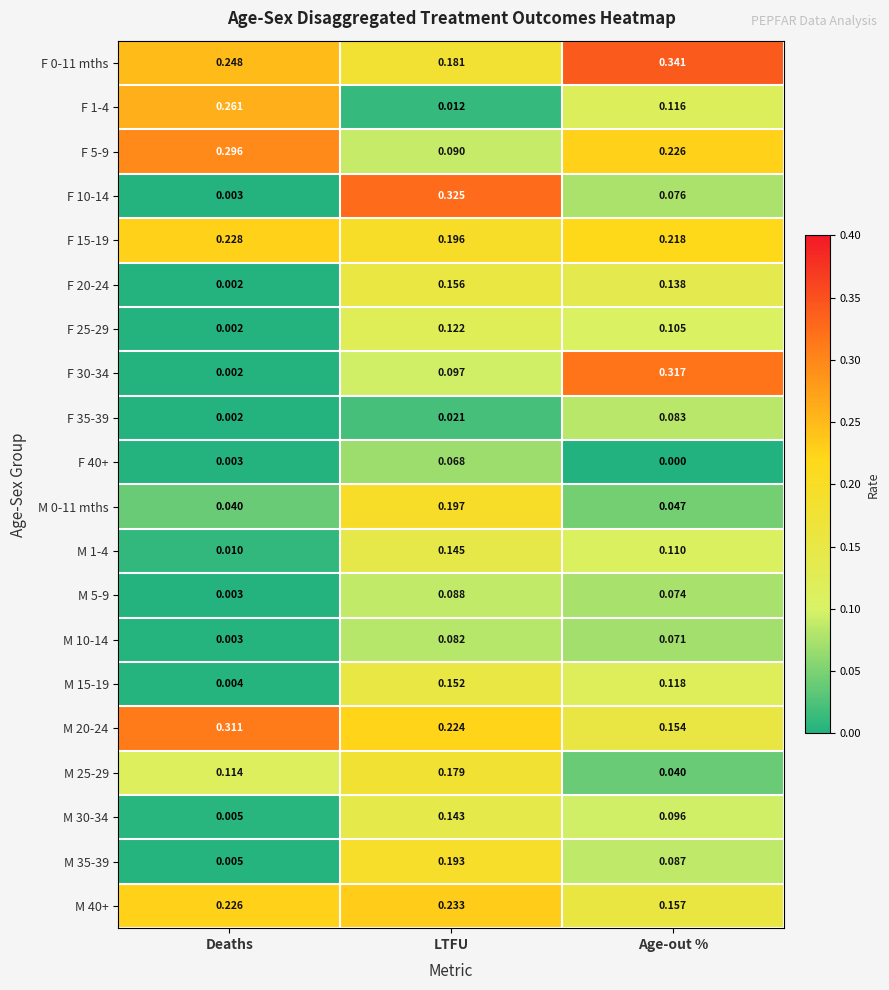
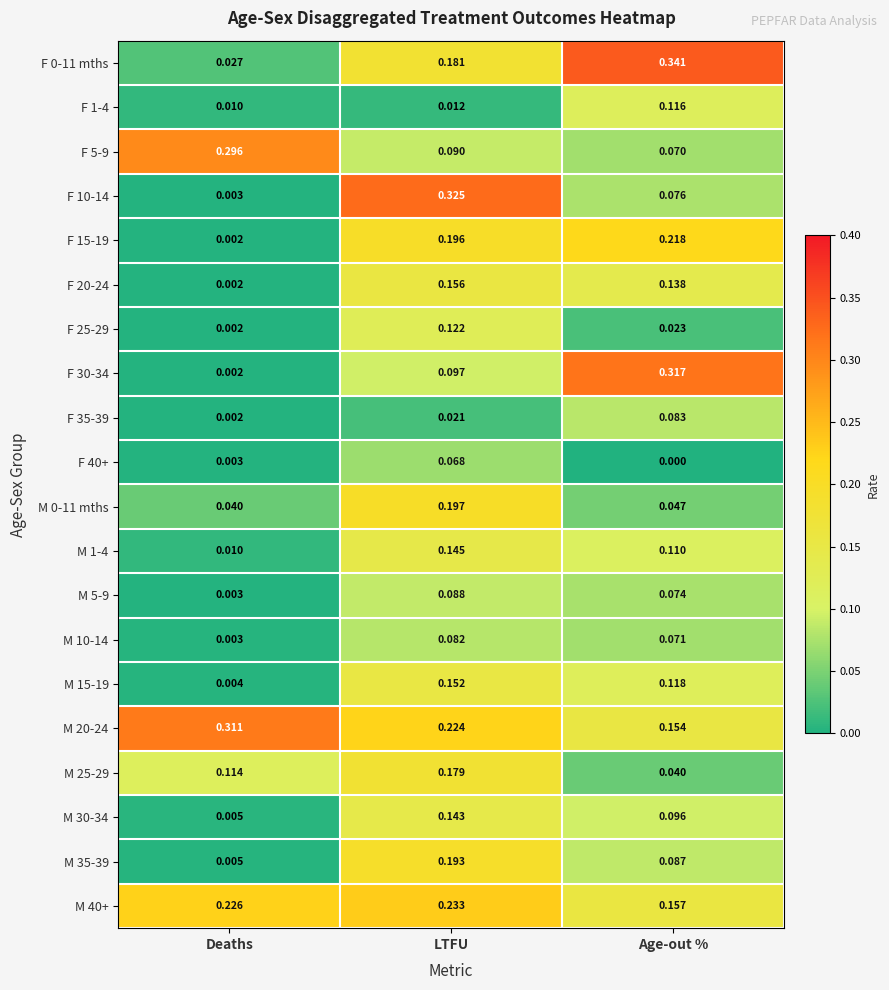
F 0-11 mths, Deaths: 0.248 -> 0.027
F 1-4, Deaths: 0.261 -> 0.010
F 5-9, Age-out %: 0.226 -> 0.070
F 15-19, Deaths: 0.228 -> 0.002
F 25-29, Age-out %: 0.105 -> 0.023
